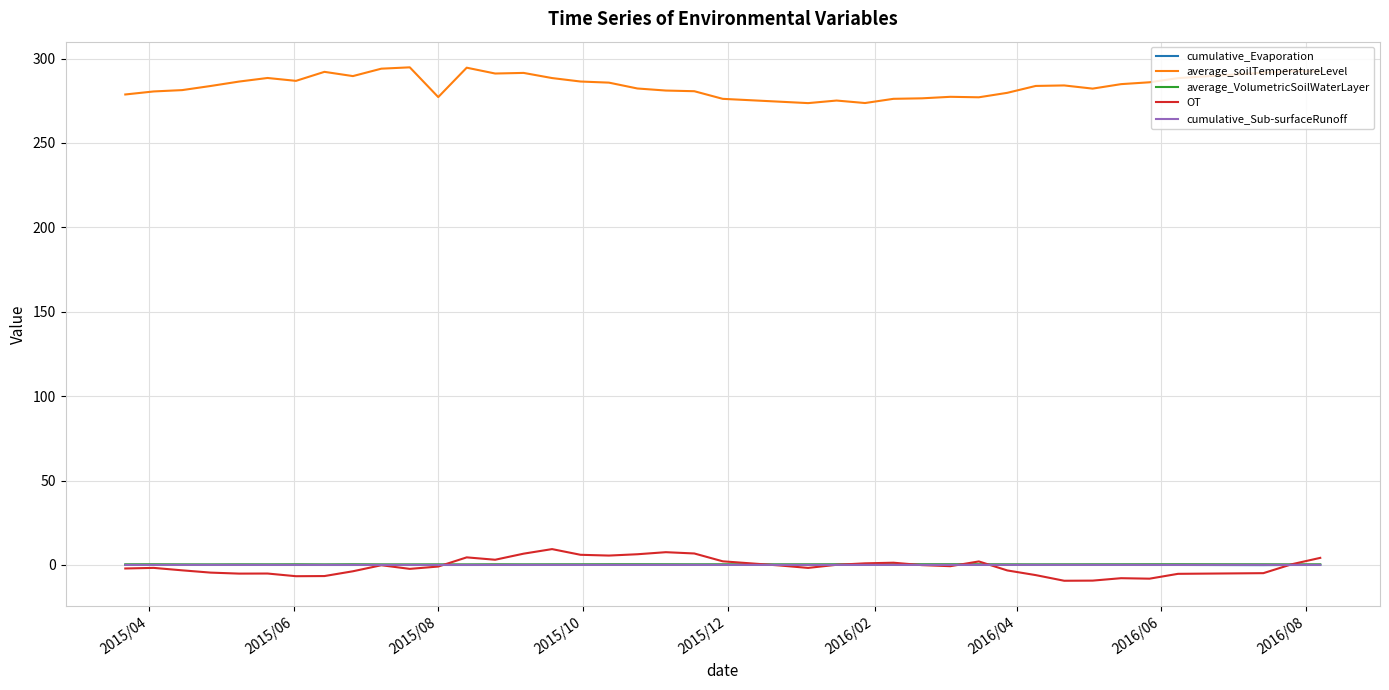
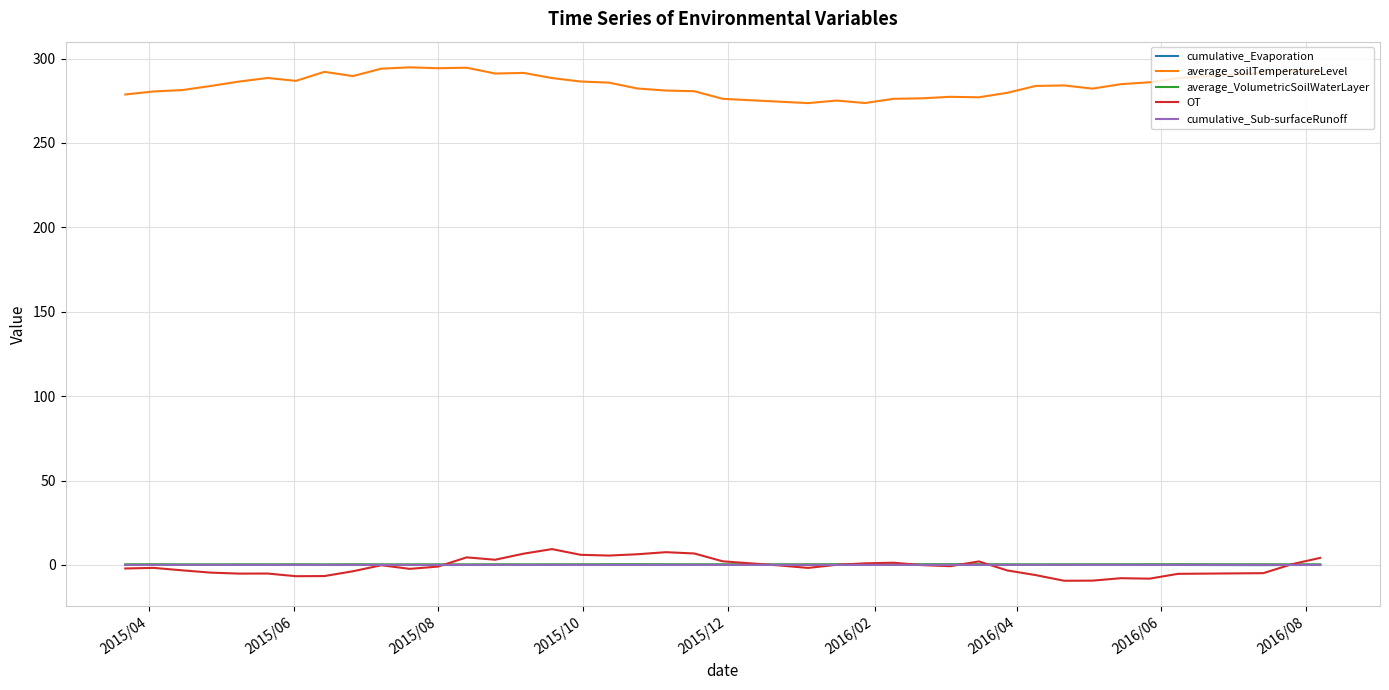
average_soilTemperatureLevel, 2015/08: 277 -> 294
